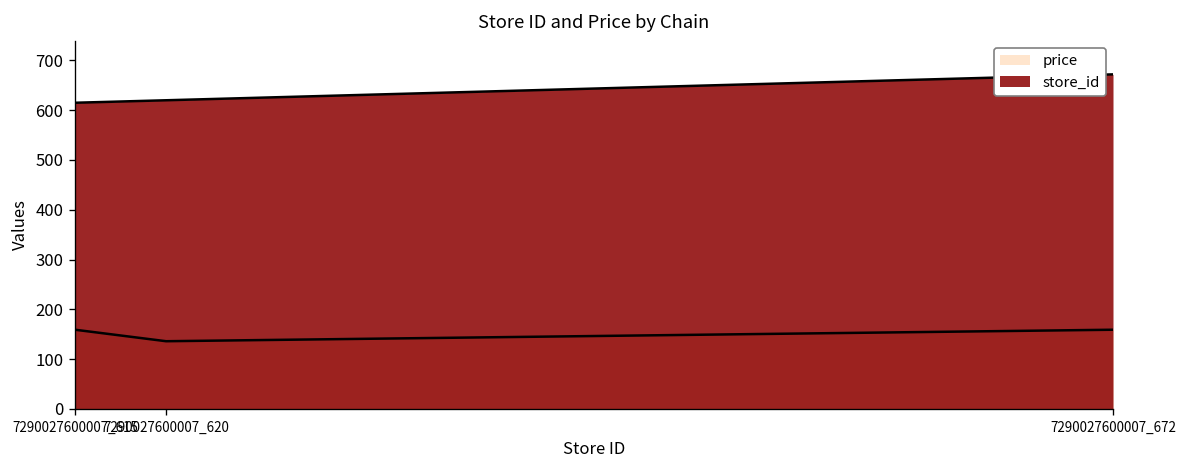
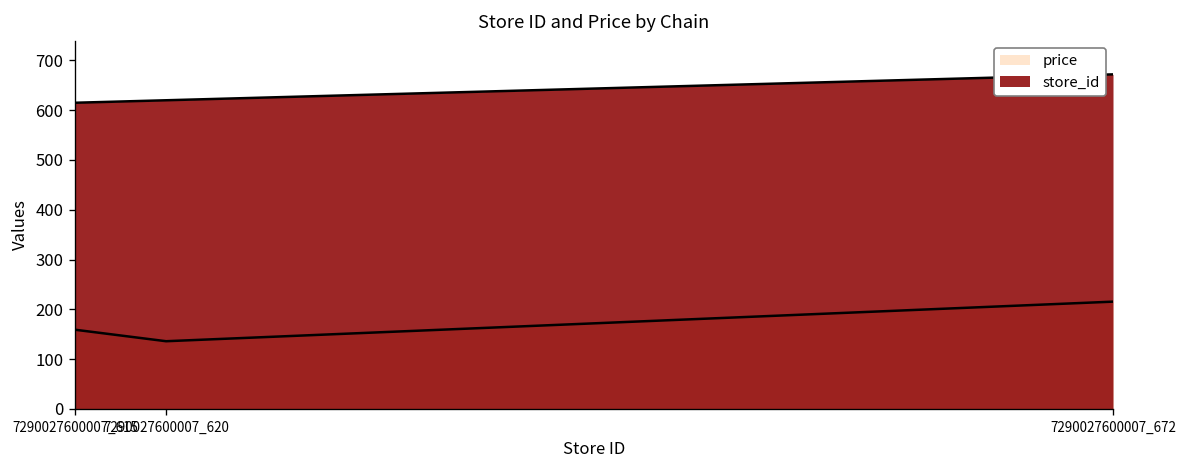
price, 7290027600007_672: 160 -> 220
